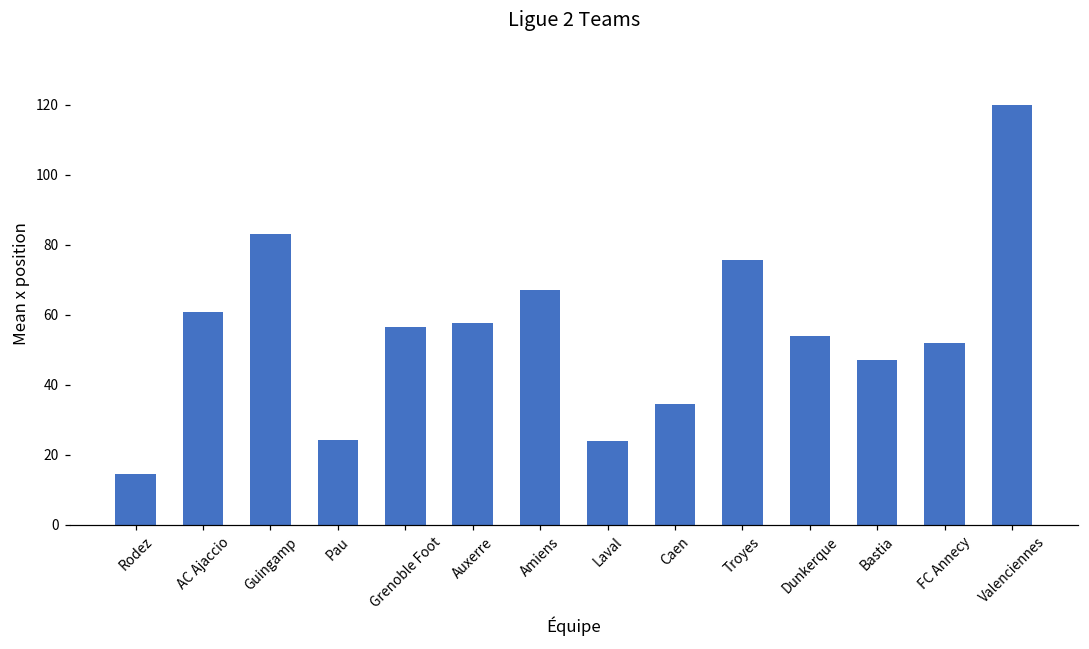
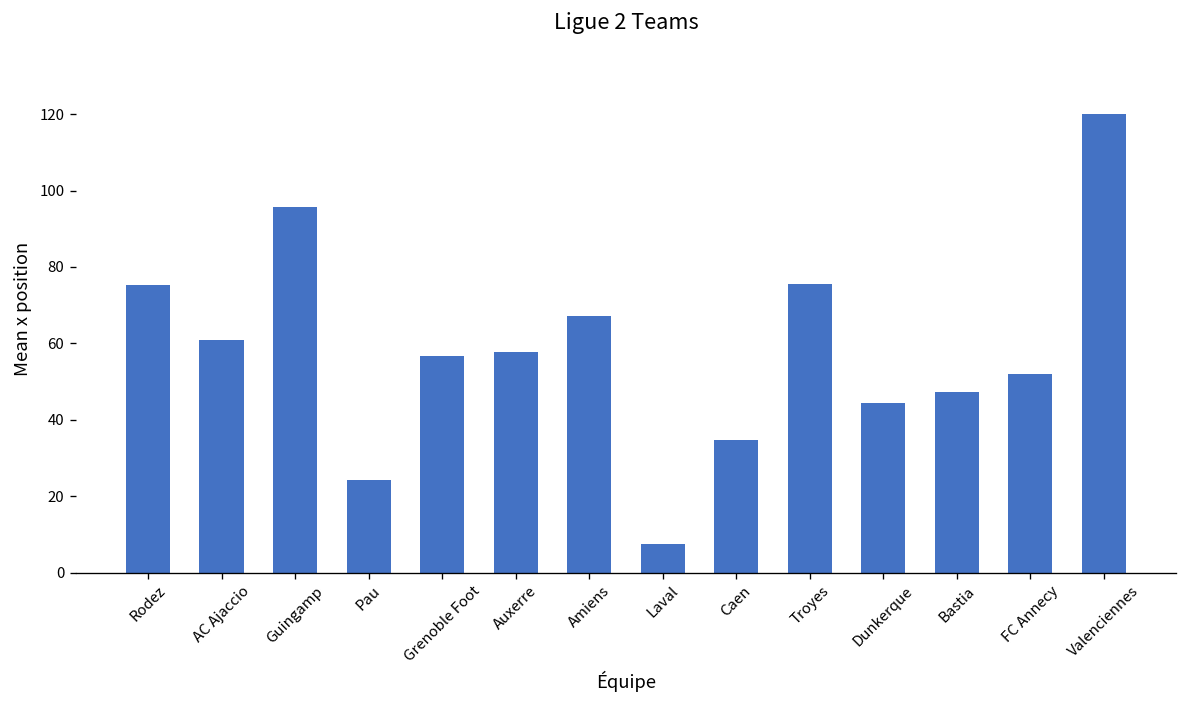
Rodez: 14 -> 75
Guingamp: 83 -> 96
Laval: 24 -> 7
Dunkerque: 54 -> 44
